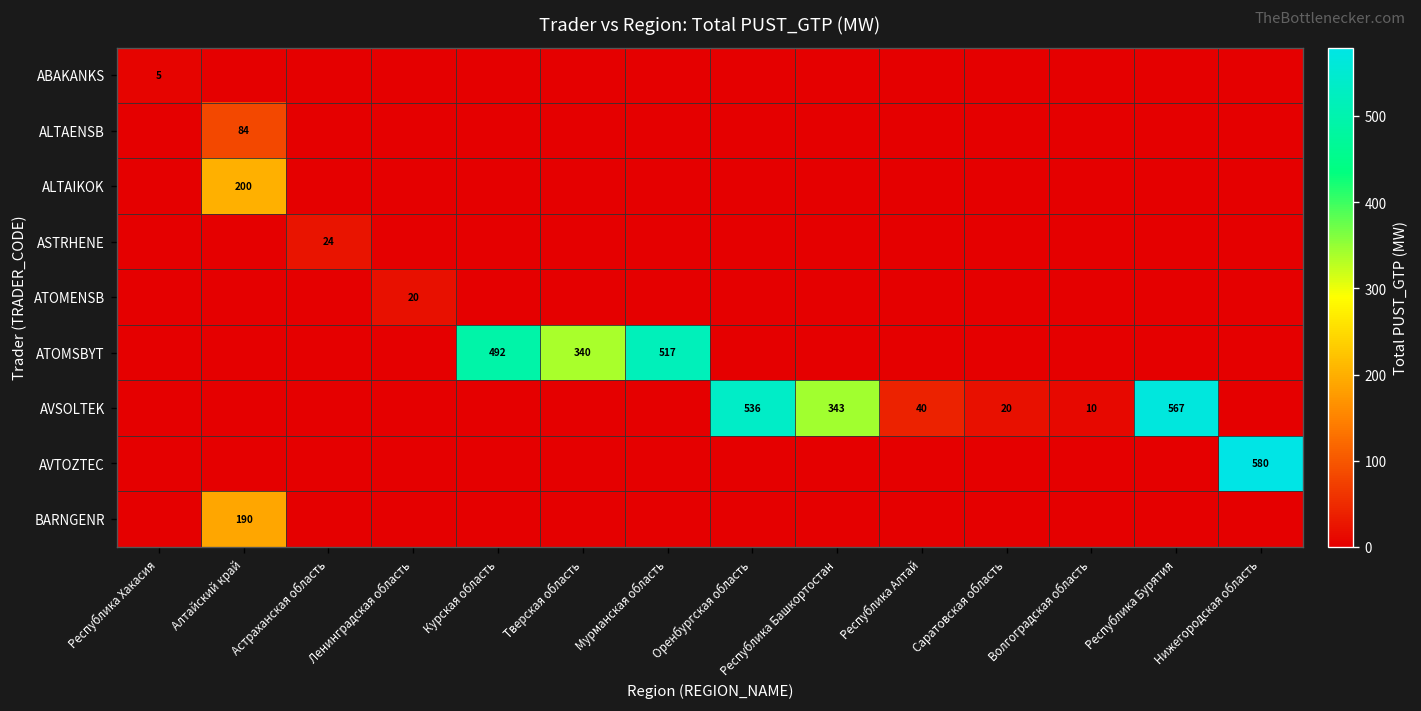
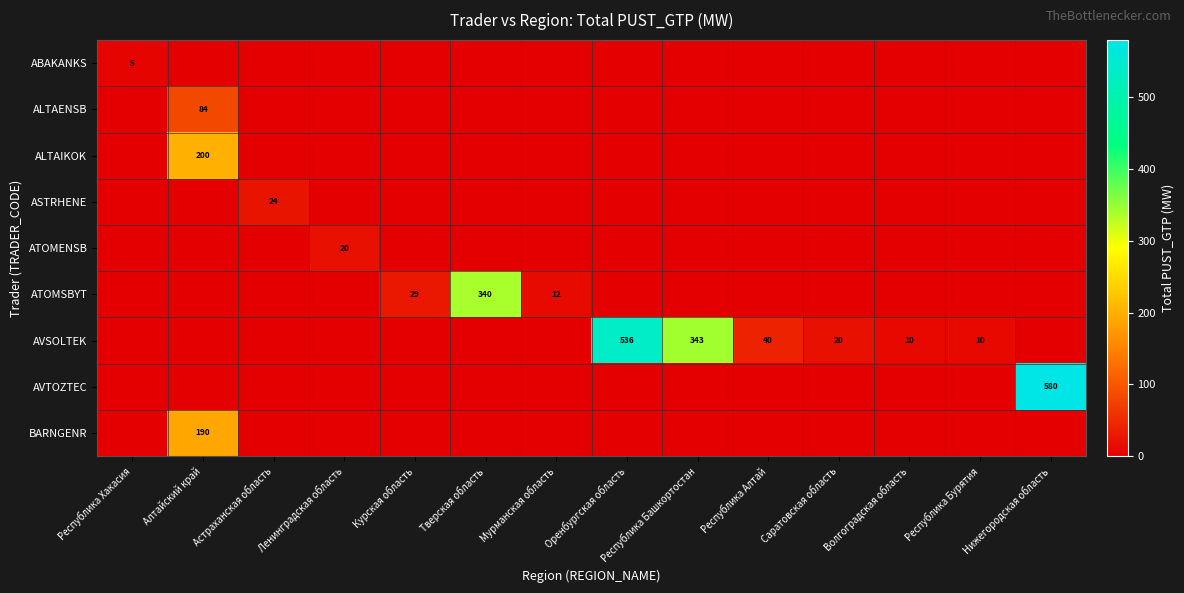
ATOMSBYT, Курская область: 492 -> 29
ATOMSBYT, Мурманская область: 517 -> 12
AVSOLTEK, Республика Бурятия: 567 -> 10
